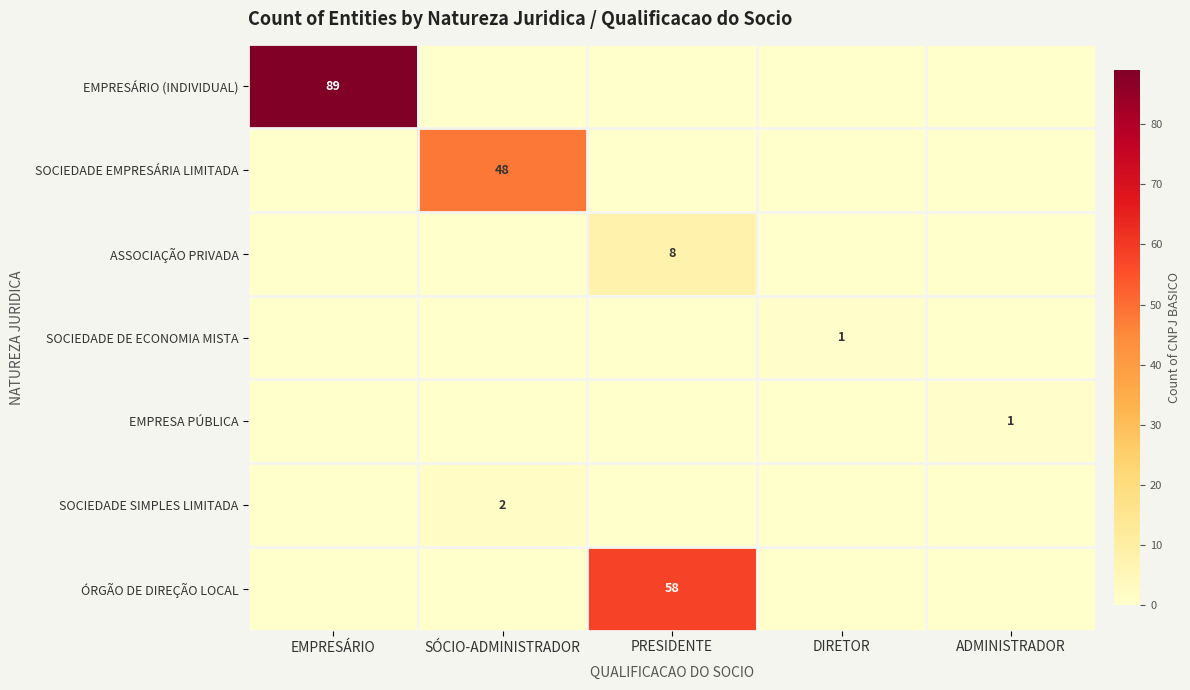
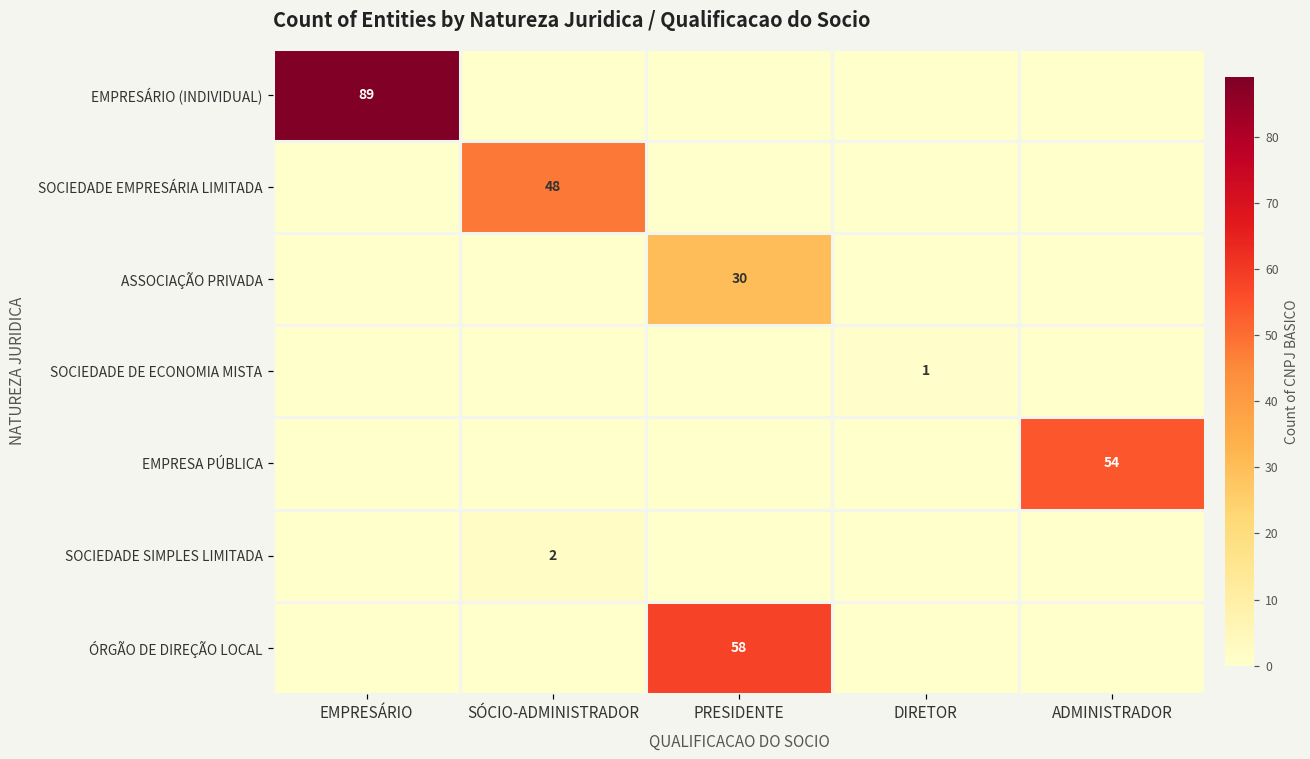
ASSOCIAÇÃO PRIVADA, PRESIDENTE: 8 -> 30
EMPRESA PÚBLICA, ADMINISTRADOR: 1 -> 54
